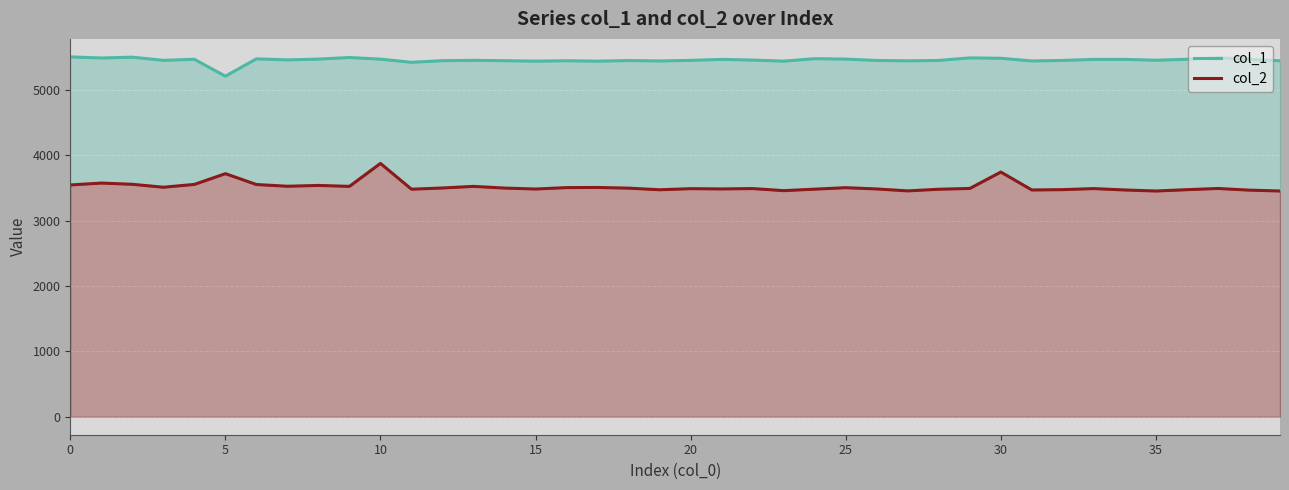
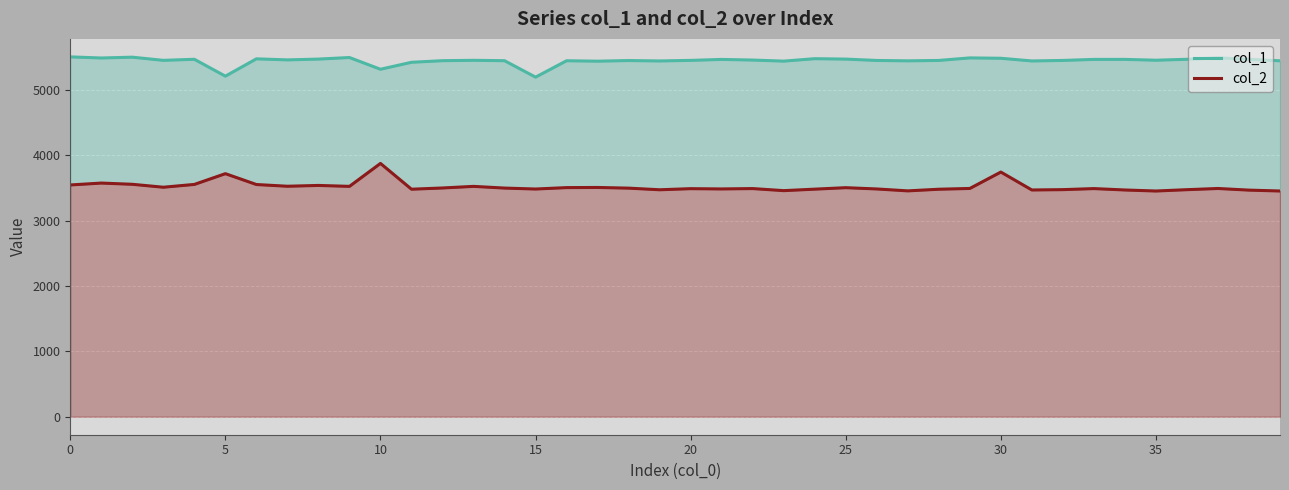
col_1, 10: 5500 -> 5300
col_1, 15: 5400 -> 5200
